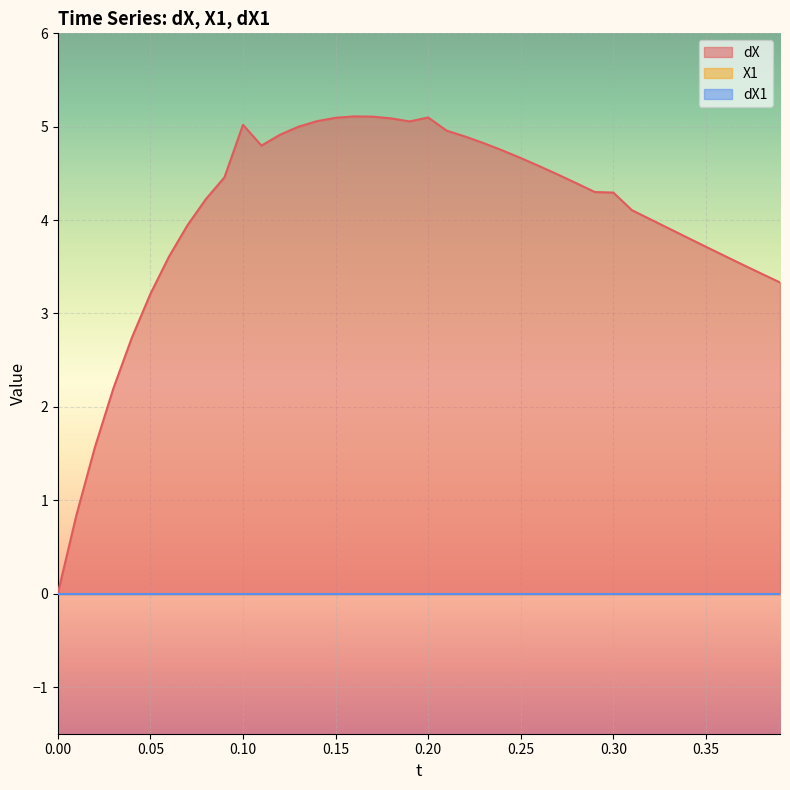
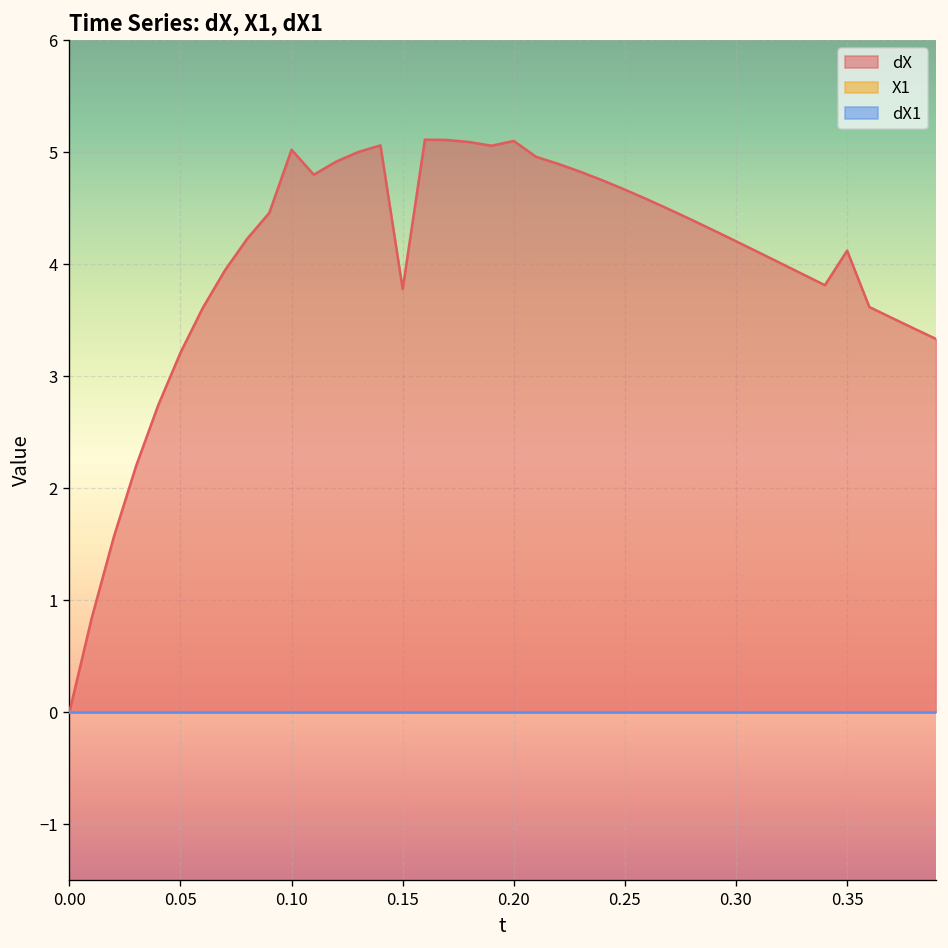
dX, 0.15: 5.1 -> 3.8
dX, 0.30: 4.3 -> 4.2
dX, 0.35: 3.7 -> 4.1
